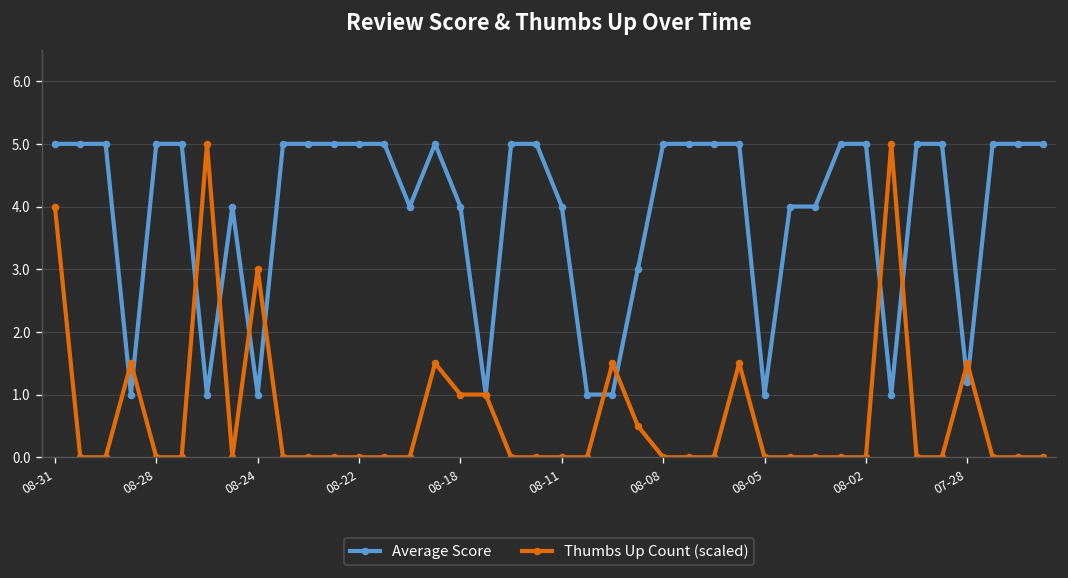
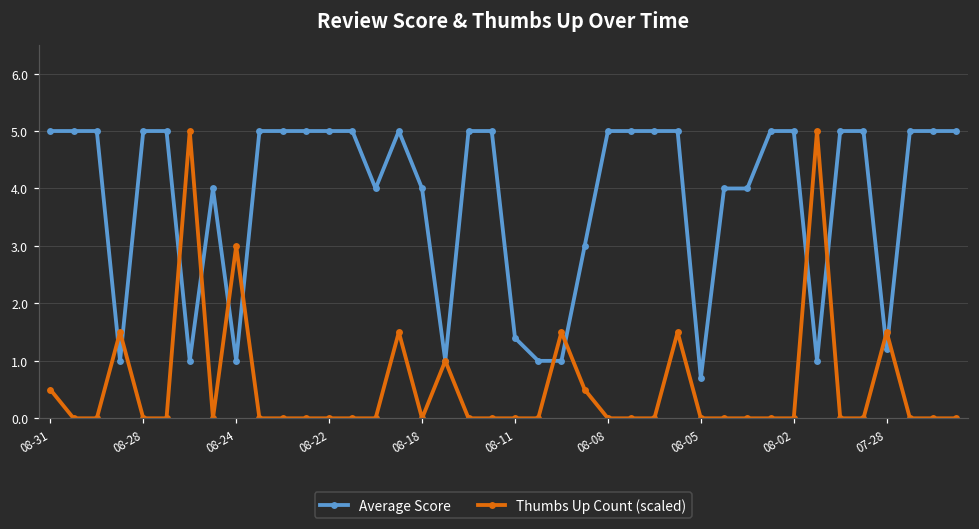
Thumbs Up Count (scaled), 08-31: 4.0 -> 0.5
Thumbs Up Count (scaled), 08-18: 1.0 -> 0.0
Average Score, 08-11: 4.0 -> 1.4
Average Score, 08-05: 1.0 -> 0.7
